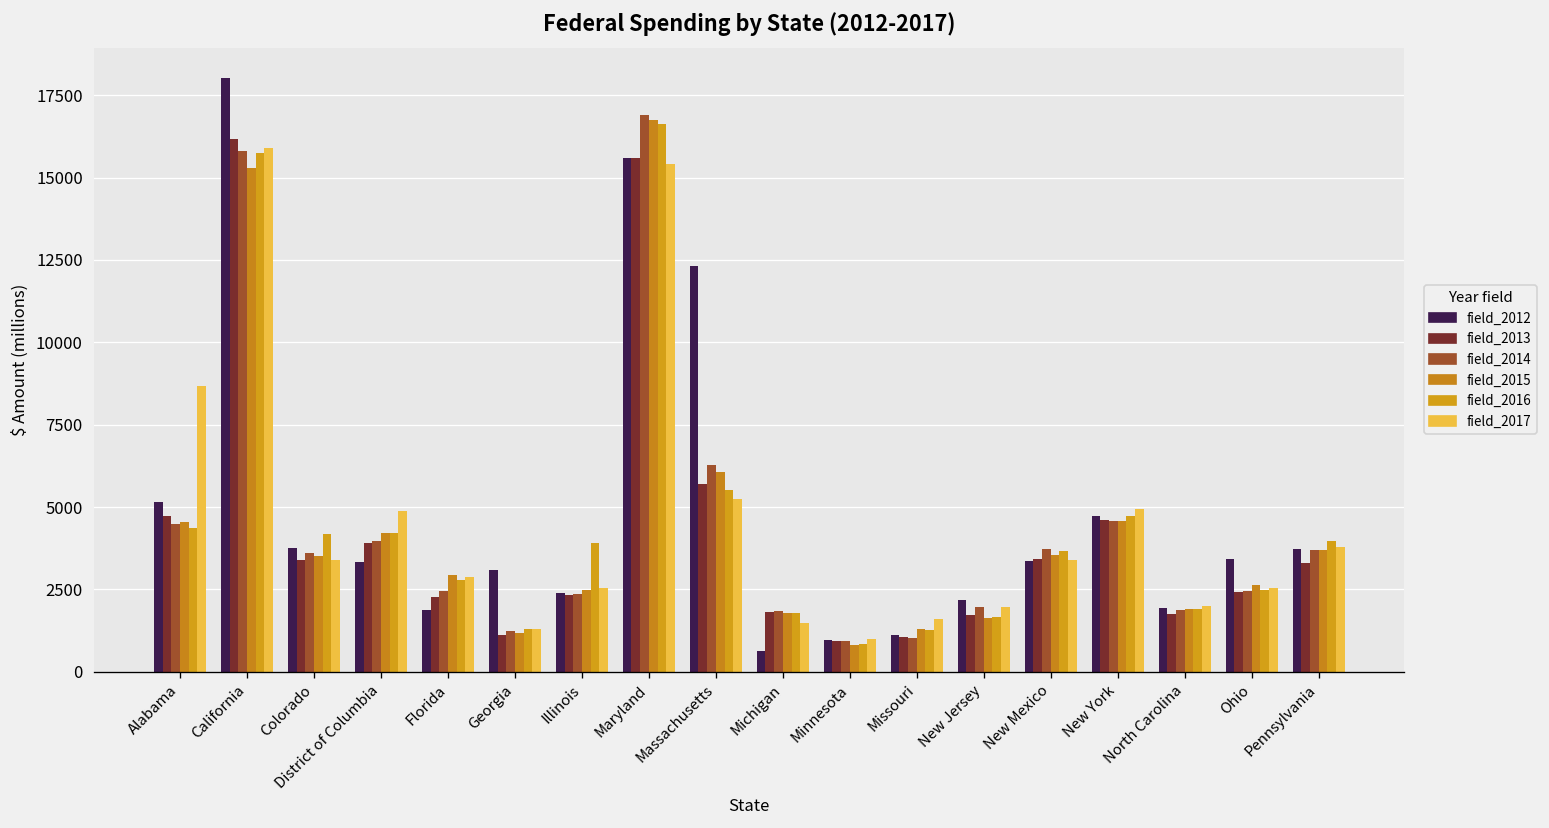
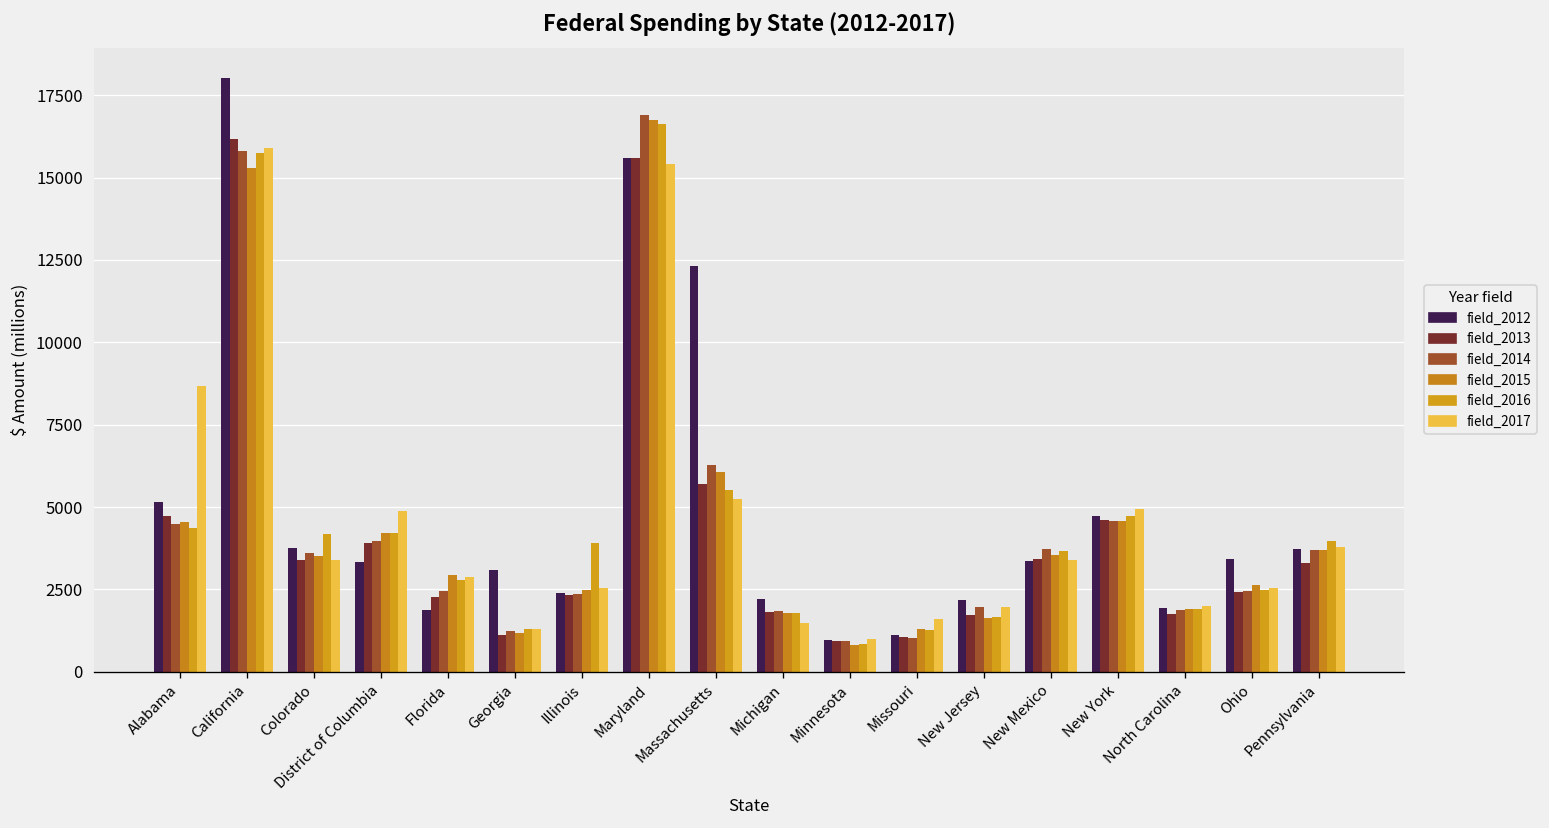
field_2012, Michigan: 600 -> 2200
